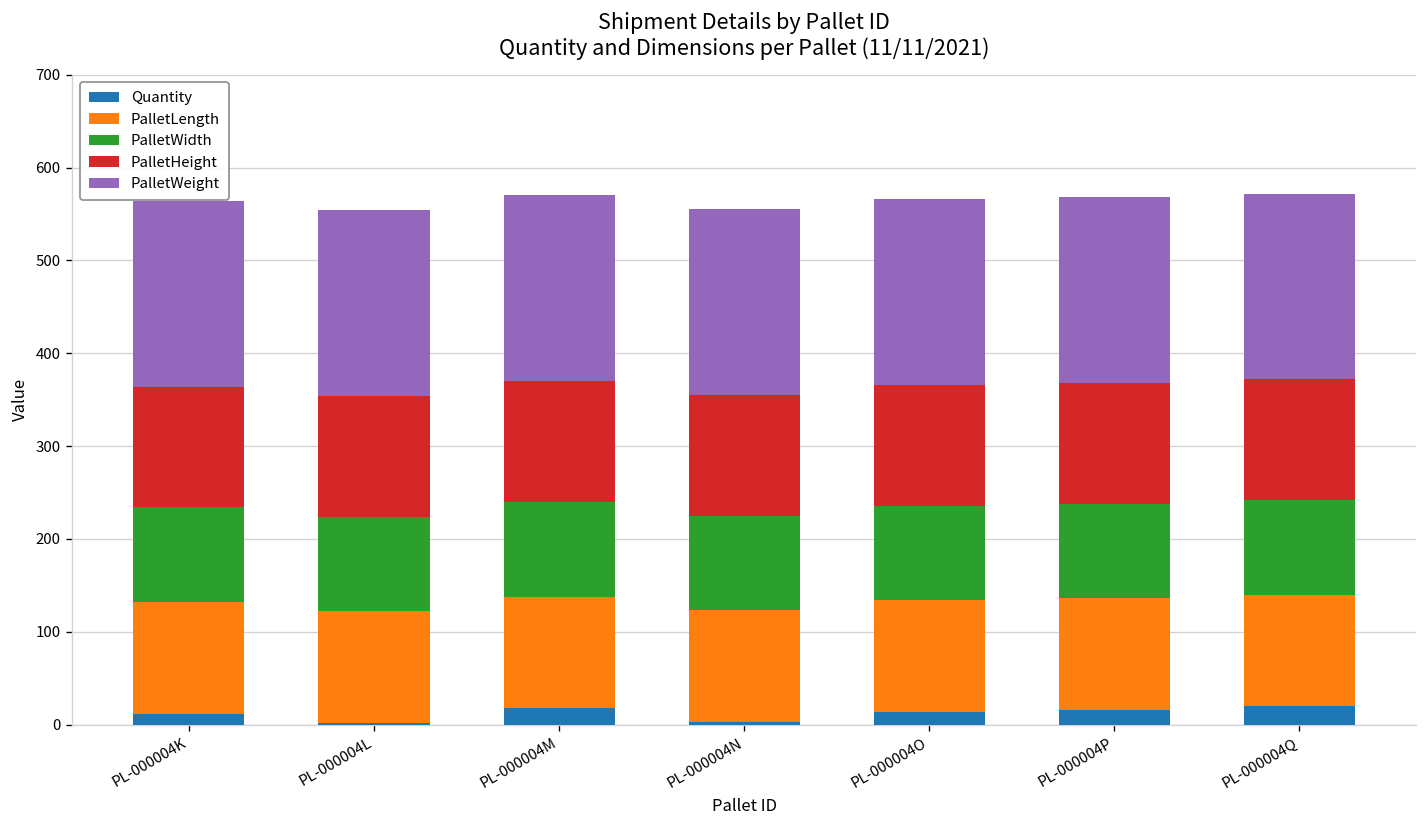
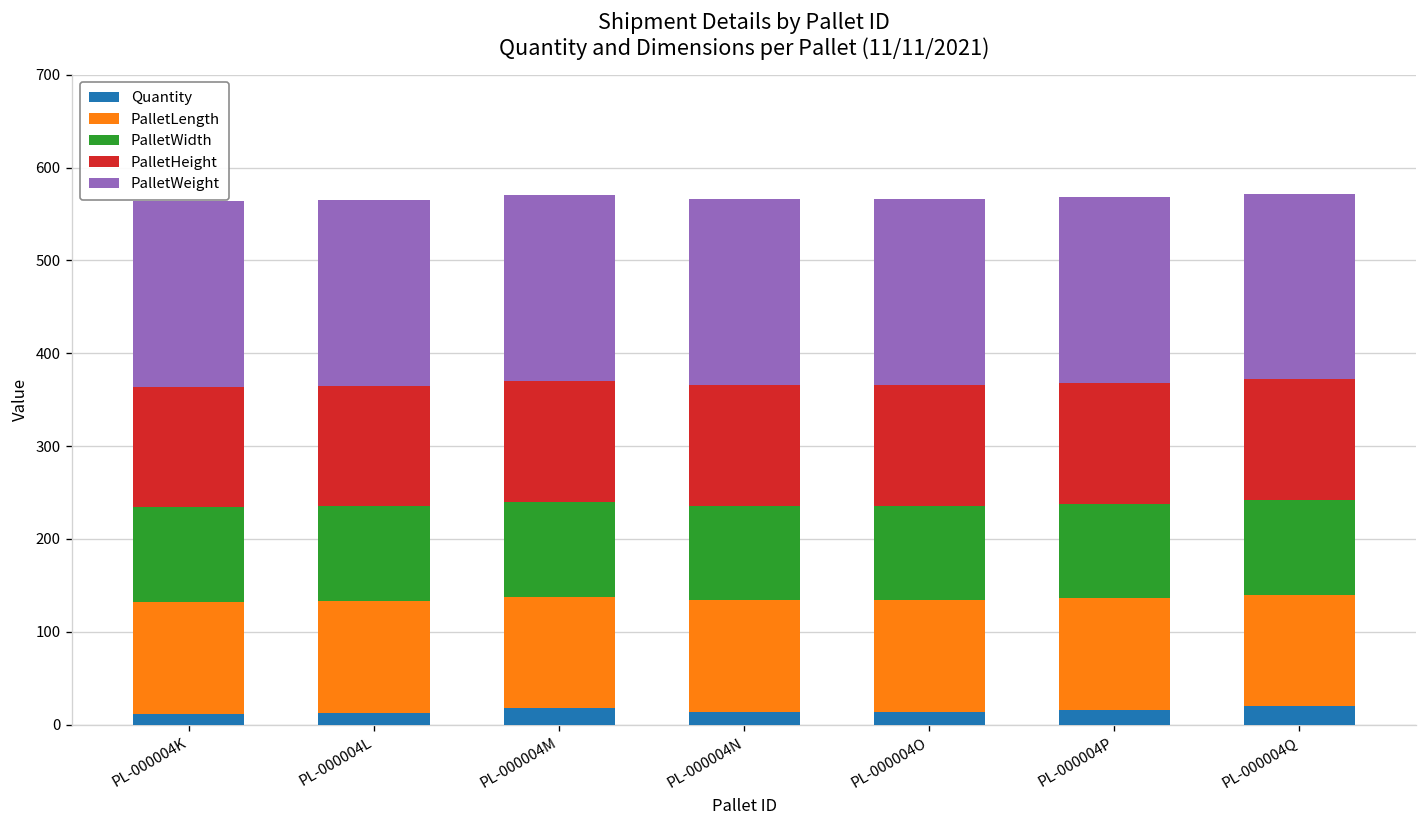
Quantity, PL-000004L: 0 -> 10
Quantity, PL-000004N: 0 -> 10
